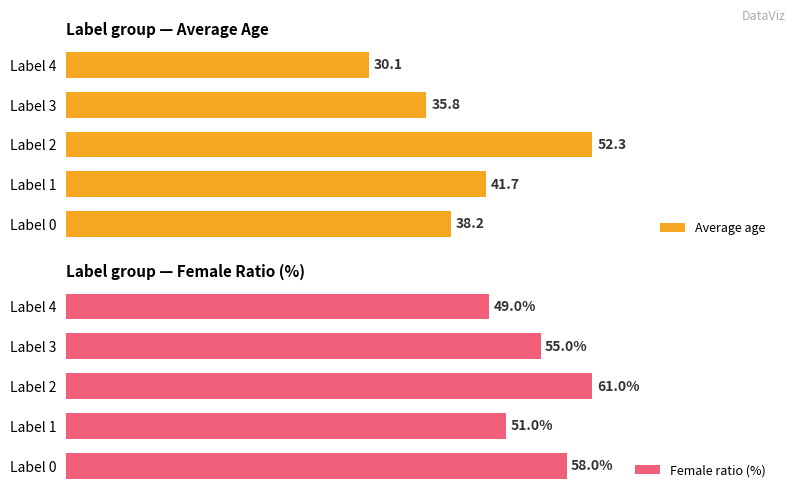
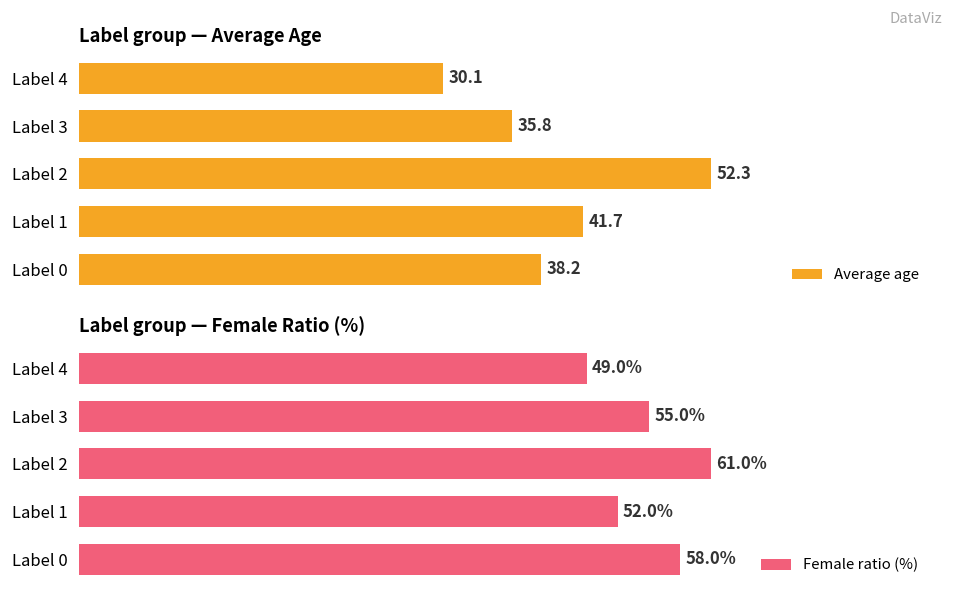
Label group — Female Ratio (%), Label 1: 51.0% -> 52.0%
